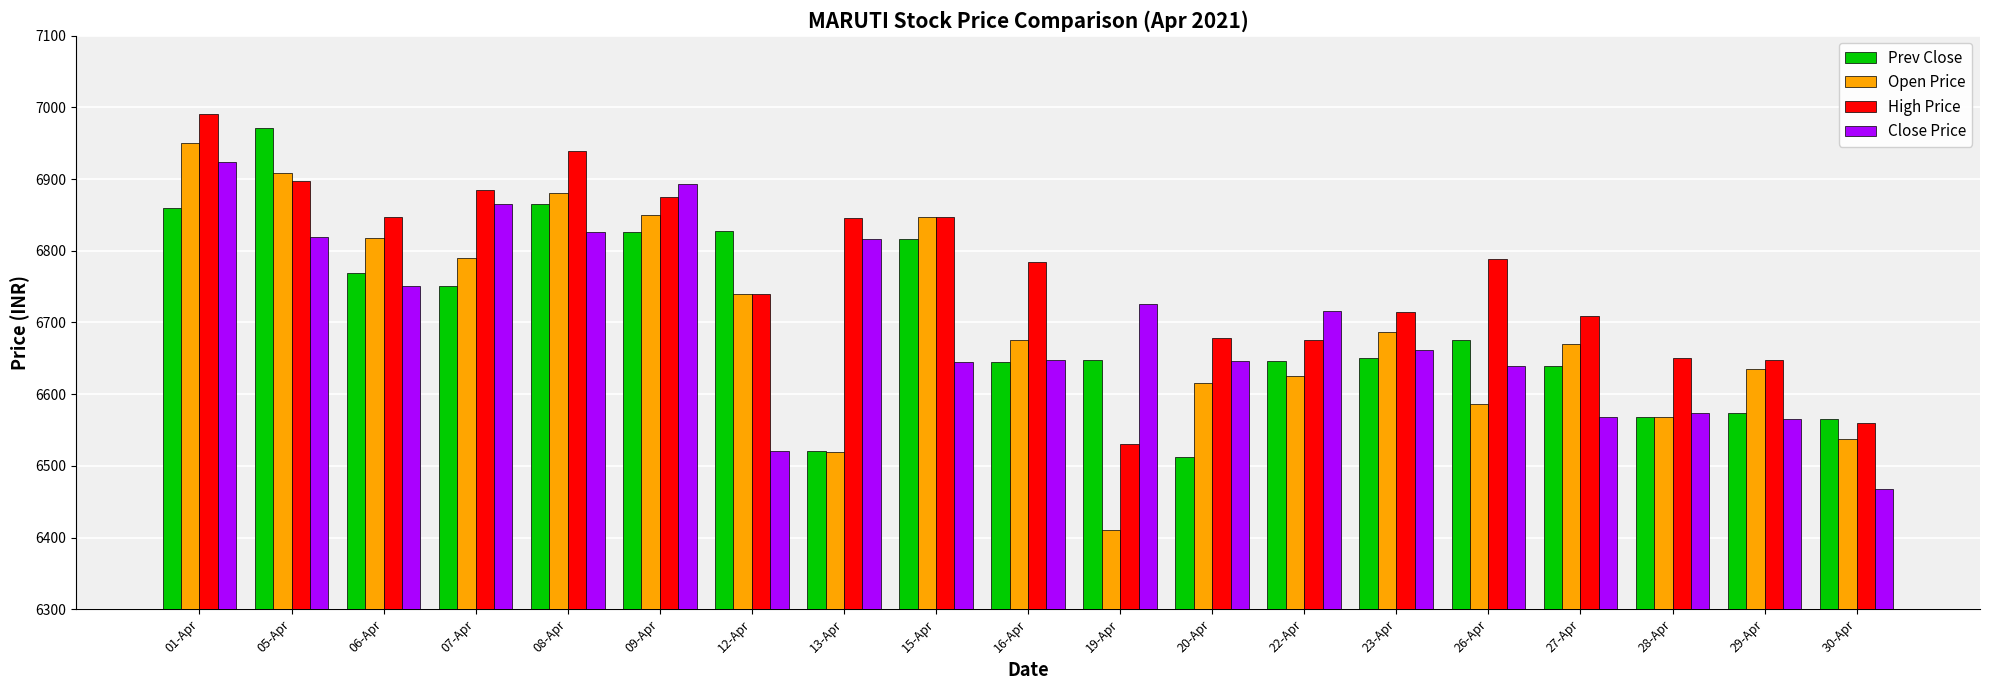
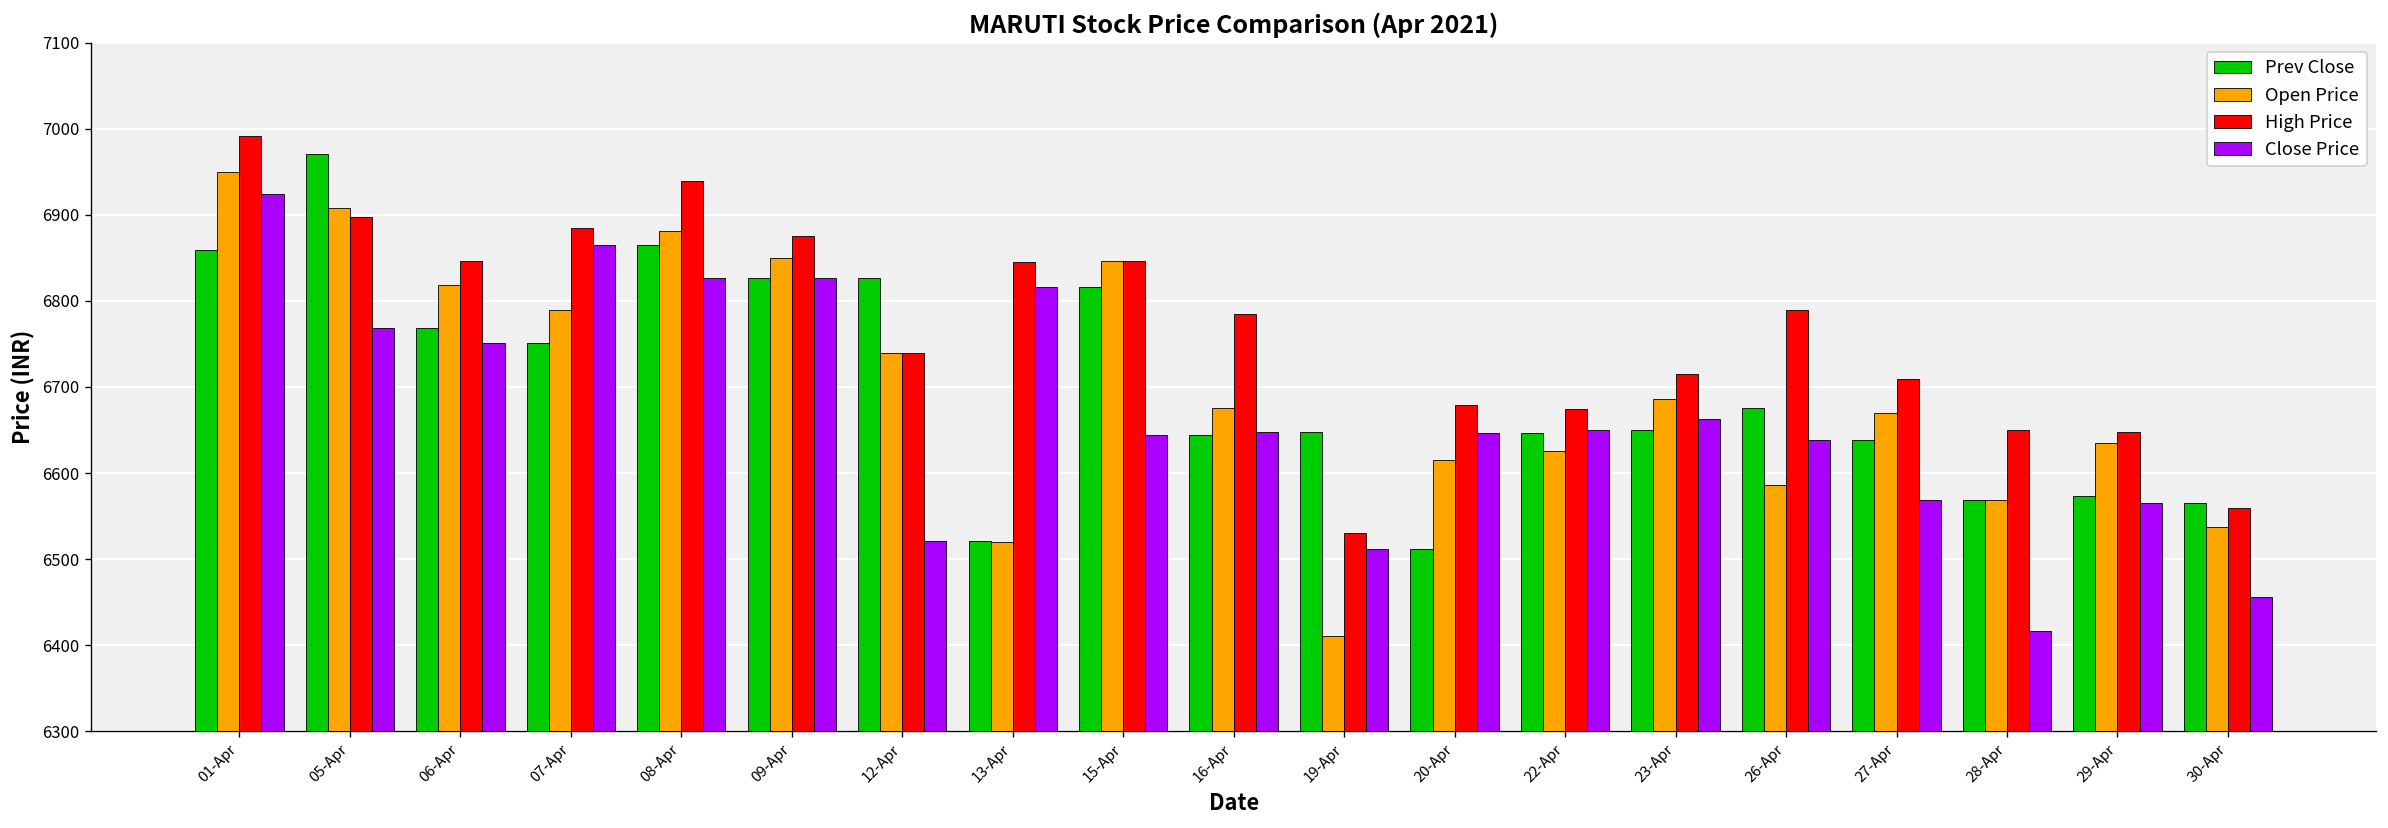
Close Price, 05-Apr: 6820 -> 6770
Close Price, 09-Apr: 6890 -> 6830
Close Price, 19-Apr: 6730 -> 6510
Close Price, 22-Apr: 6720 -> 6650
Close Price, 28-Apr: 6570 -> 6420
Close Price, 30-Apr: 6470 -> 6460
